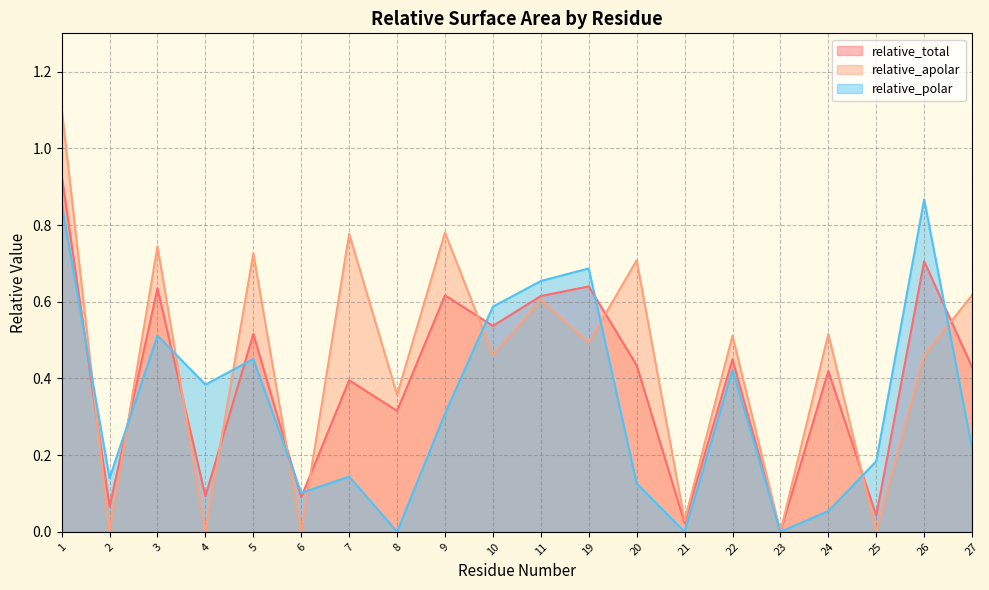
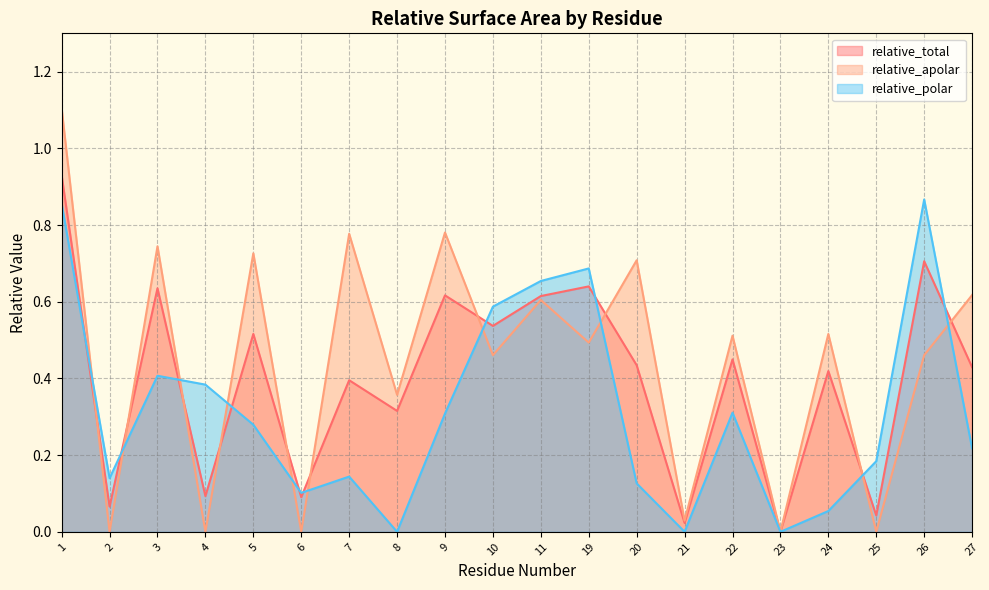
relative_polar, 3: 0.51 -> 0.41
relative_polar, 5: 0.45 -> 0.28
relative_polar, 22: 0.42 -> 0.31
